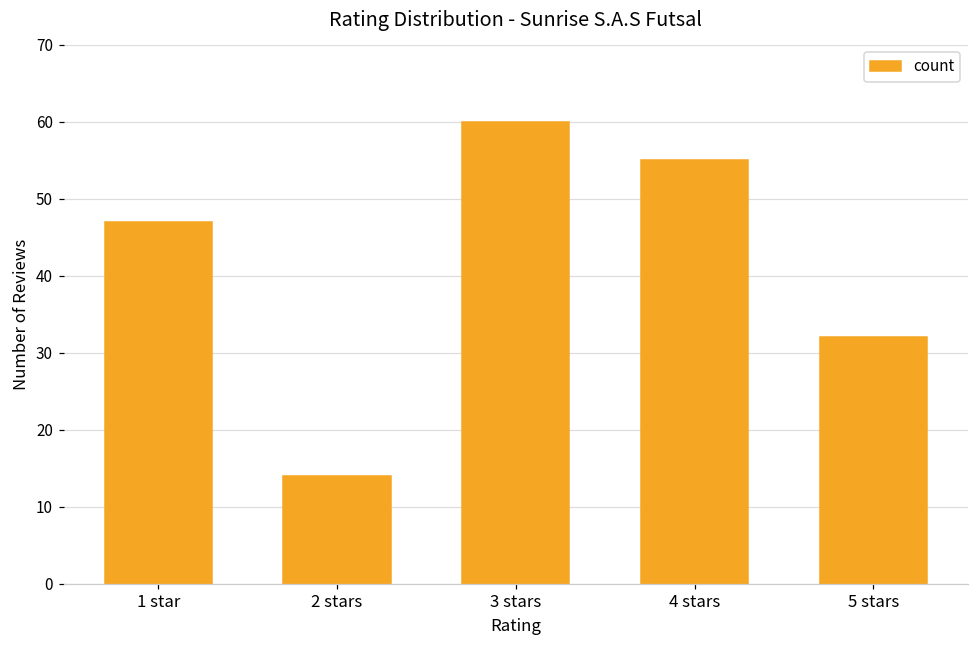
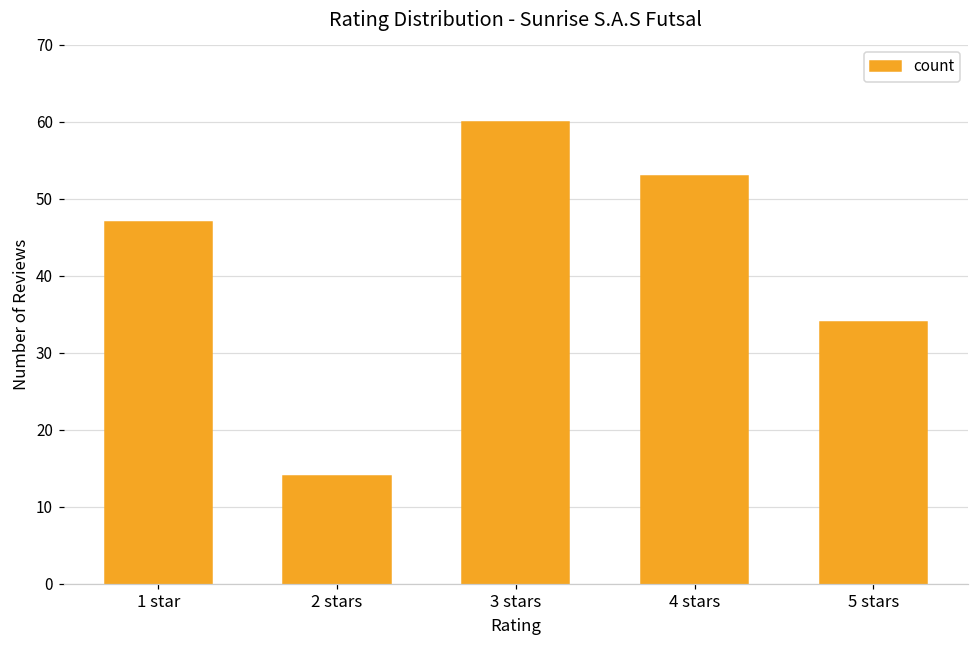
4 stars: 55 -> 53
5 stars: 32 -> 34
